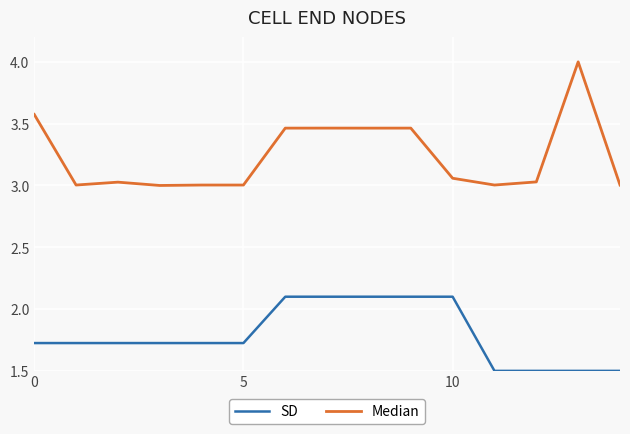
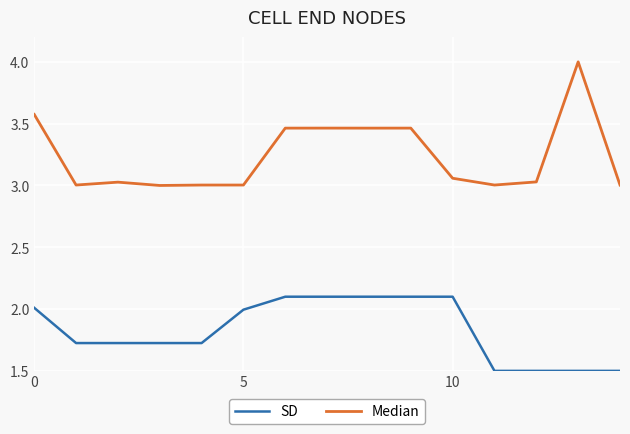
SD, 0: 1.73 -> 2.01
SD, 5: 1.73 -> 2.00
